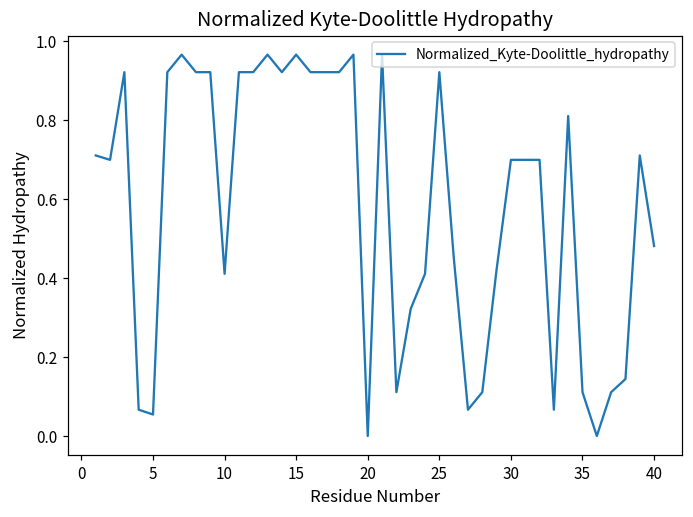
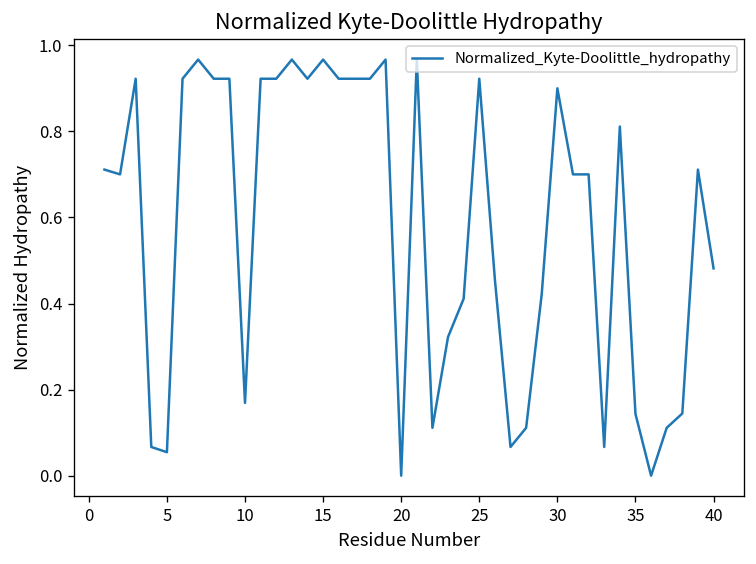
10: 0.41 -> 0.17
30: 0.7 -> 0.9
35: 0.11 -> 0.14
